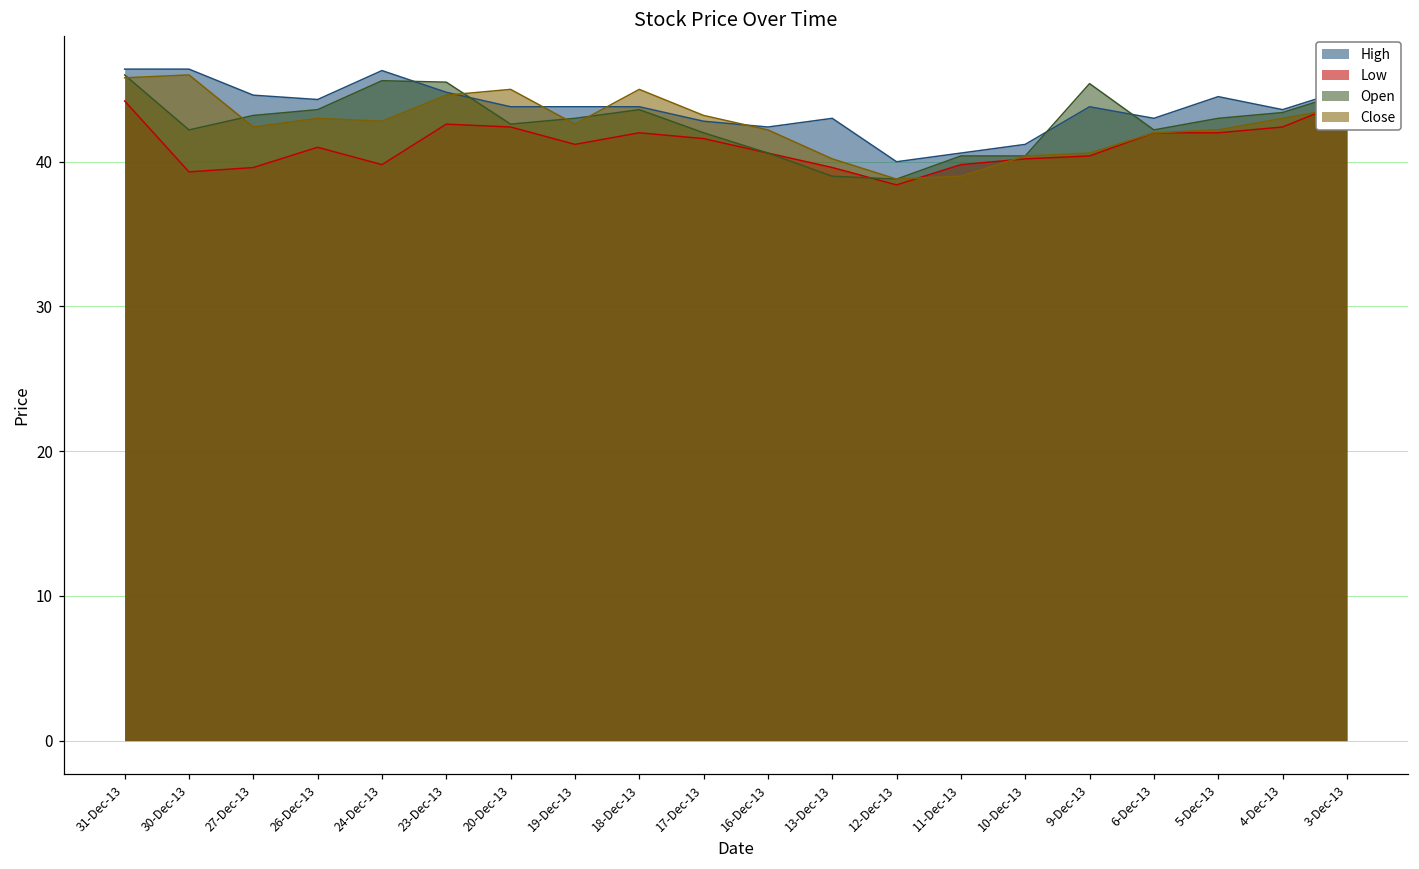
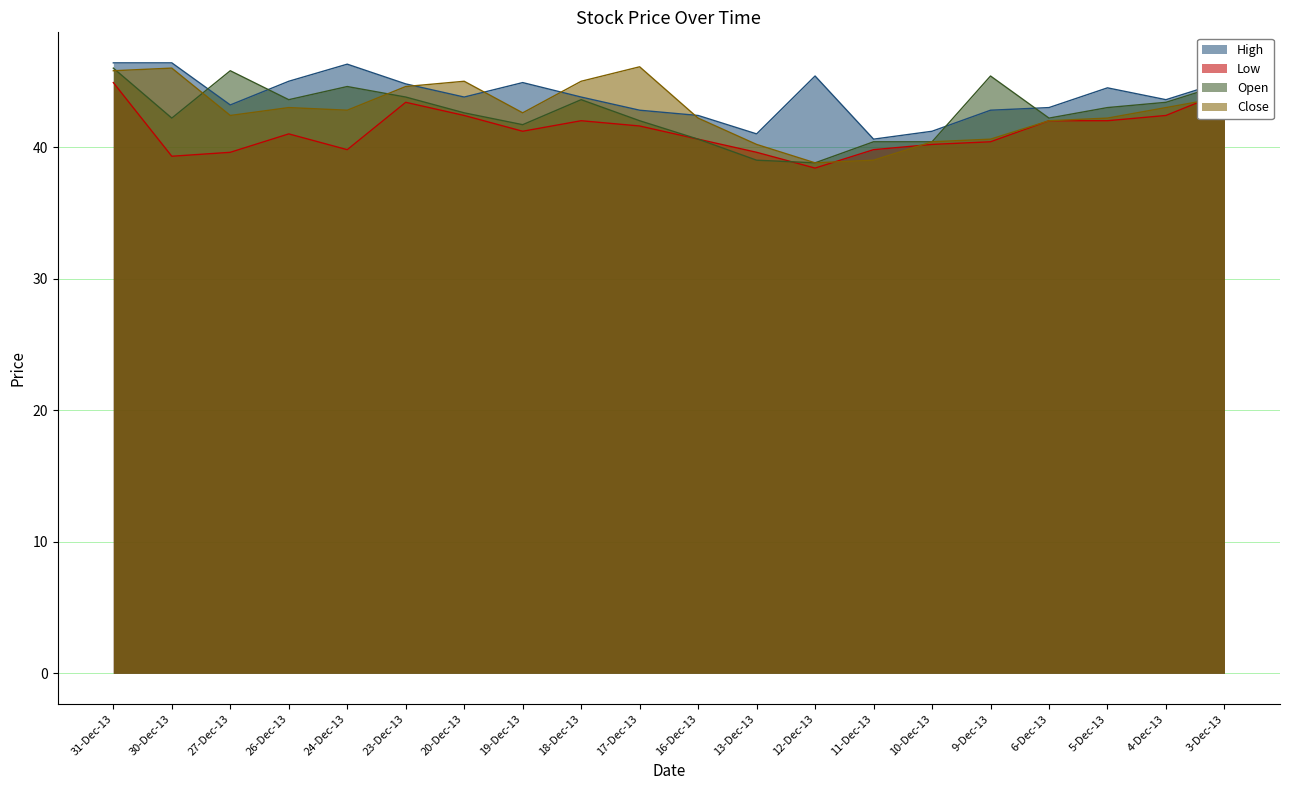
Low, 31-Dec-13: 44.2 -> 44.9
High, 27-Dec-13: 44.6 -> 43.2
Open, 27-Dec-13: 43.2 -> 45.8
High, 26-Dec-13: 44.3 -> 45.0
Open, 24-Dec-13: 45.6 -> 44.6
Low, 23-Dec-13: 42.6 -> 43.4
Open, 23-Dec-13: 45.5 -> 43.8
High, 19-Dec-13: 43.8 -> 44.9
Open, 19-Dec-13: 43.0 -> 41.7
Close, 17-Dec-13: 43.2 -> 46.1
High, 13-Dec-13: 43 -> 41
High, 12-Dec-13: 40.0 -> 45.4
High, 9-Dec-13: 43.8 -> 42.8
